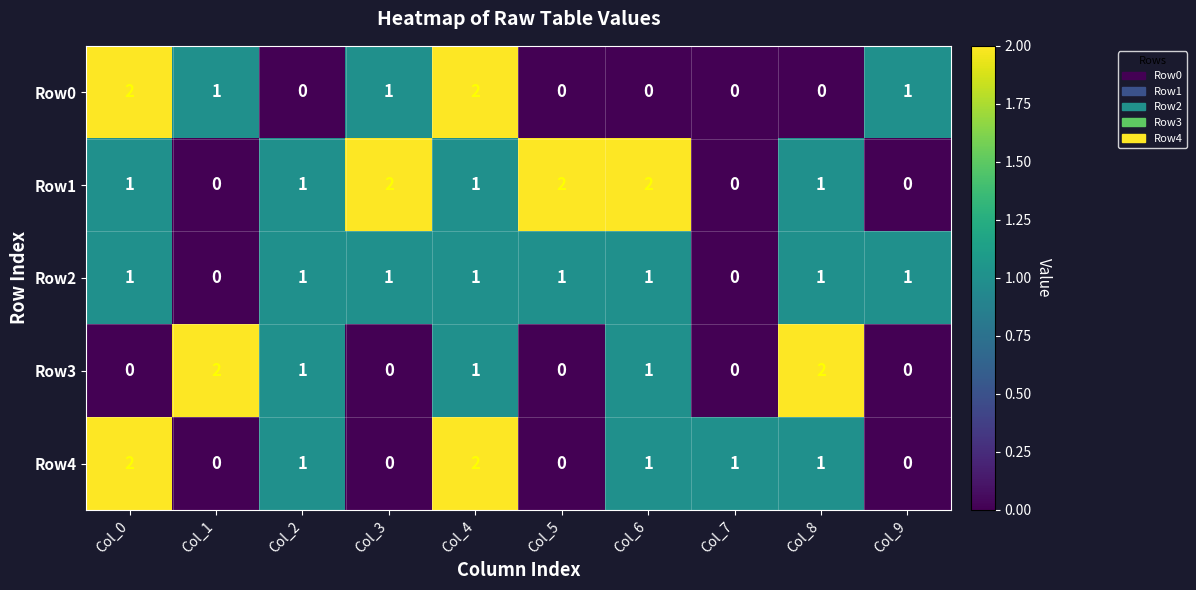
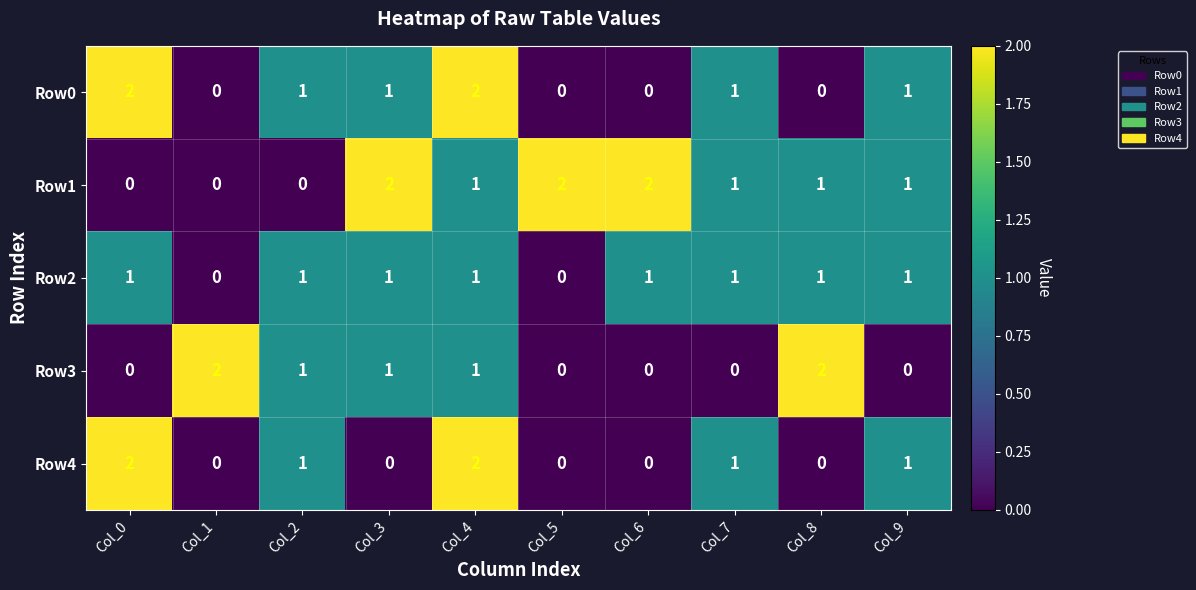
Row0, Col_1: 1 -> 0
Row0, Col_2: 0 -> 1
Row0, Col_7: 0 -> 1
Row1, Col_0: 1 -> 0
Row1, Col_2: 1 -> 0
Row1, Col_7: 0 -> 1
Row1, Col_9: 0 -> 1
Row2, Col_5: 1 -> 0
Row2, Col_7: 0 -> 1
Row3, Col_3: 0 -> 1
Row3, Col_6: 1 -> 0
Row4, Col_6: 1 -> 0
Row4, Col_8: 1 -> 0
Row4, Col_9: 0 -> 1
